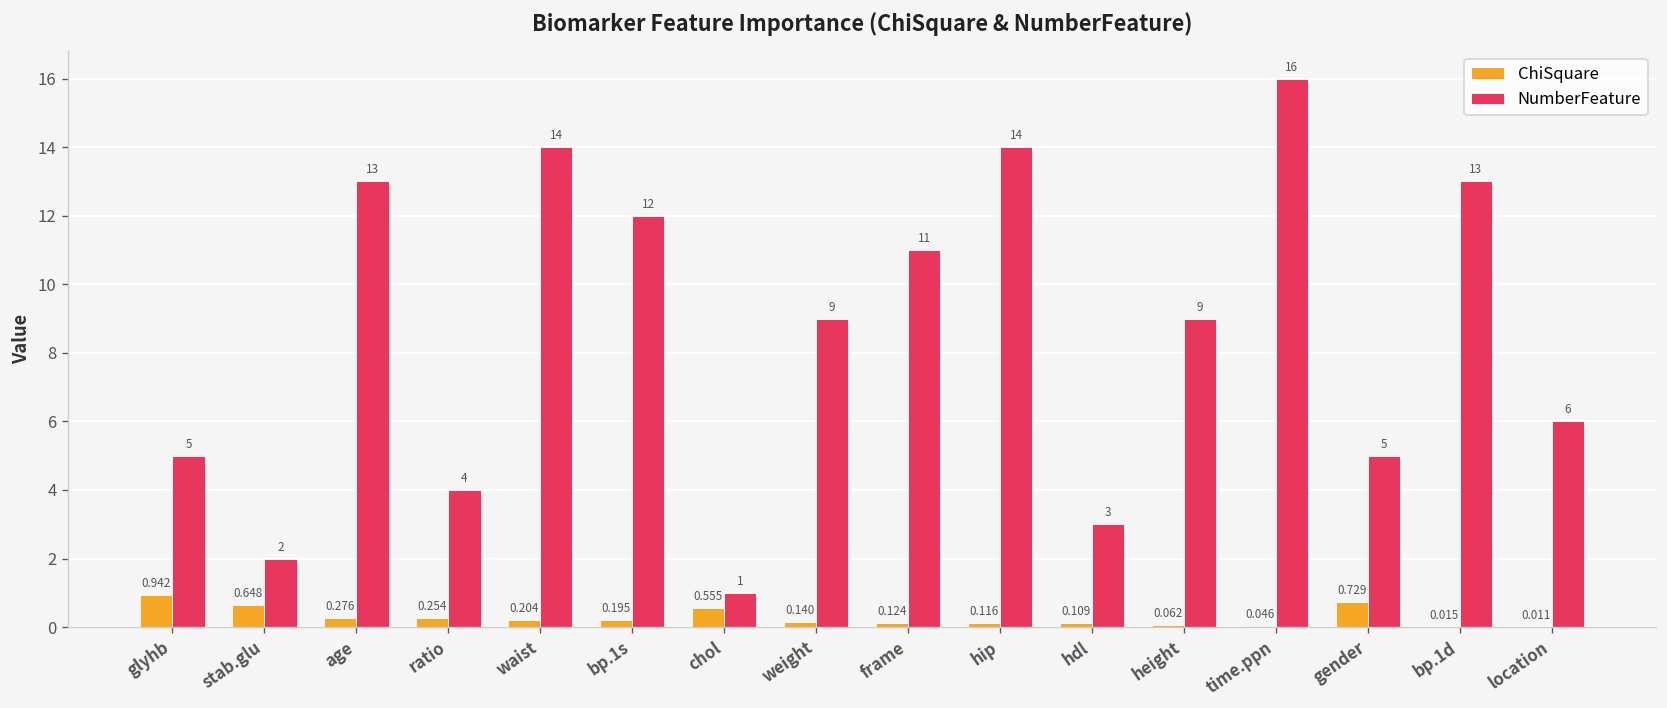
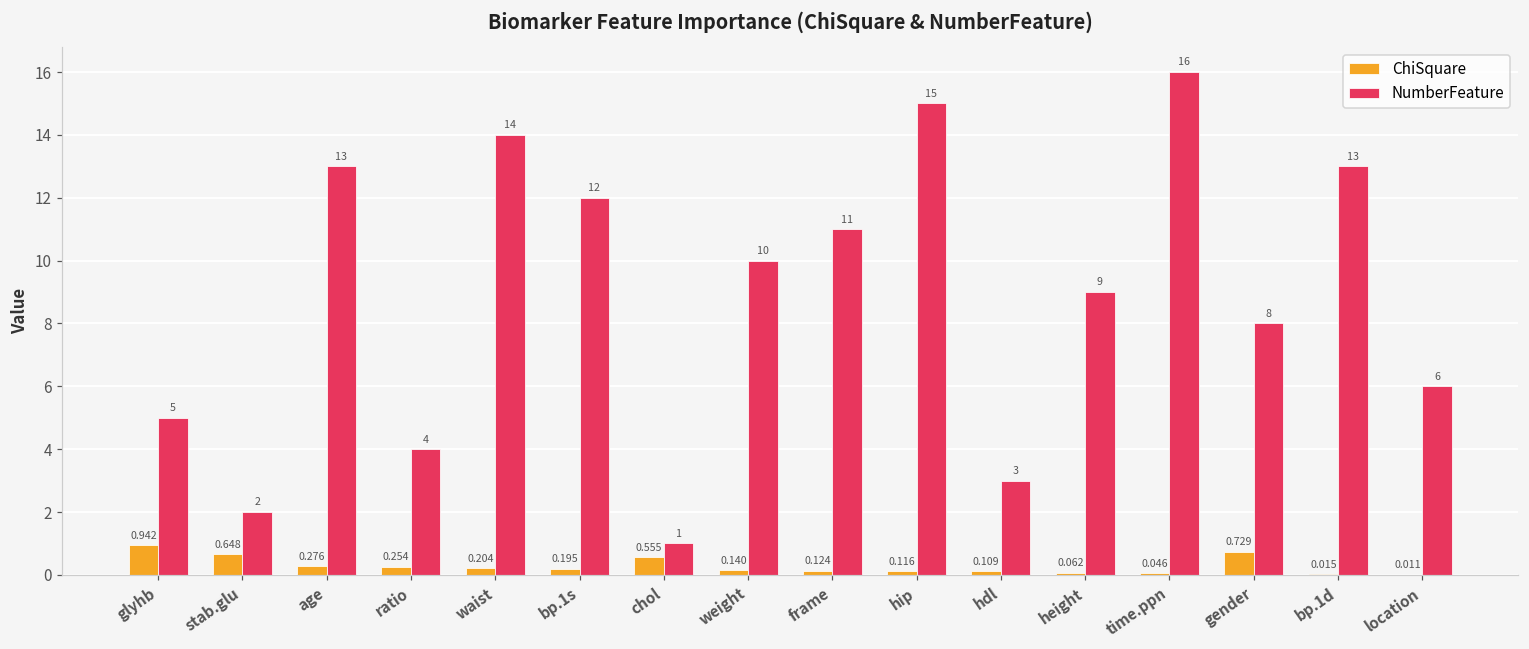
NumberFeature, weight: 9 -> 10
NumberFeature, hip: 14 -> 15
NumberFeature, gender: 5 -> 8
